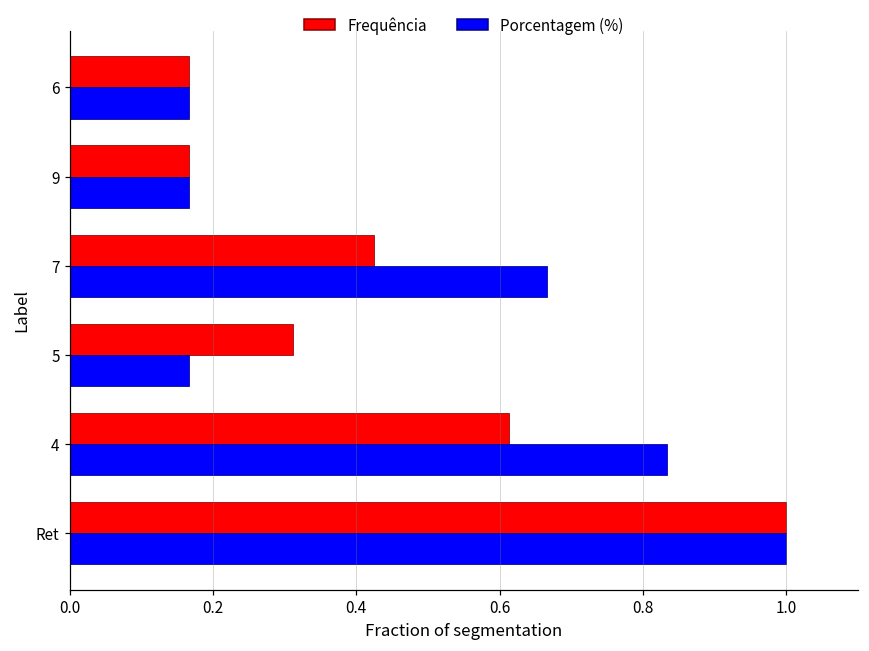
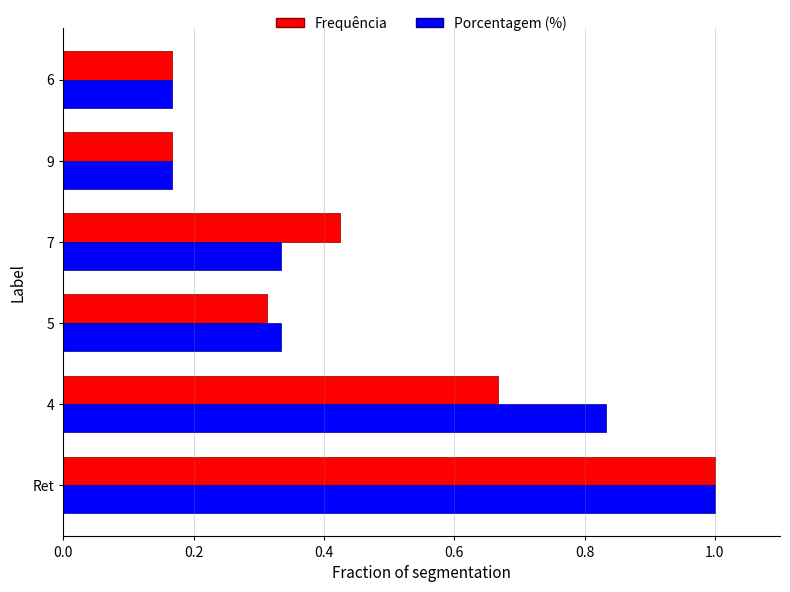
Porcentagem (%), 7: 0.67 -> 0.33
Porcentagem (%), 5: 0.17 -> 0.33
Frequência, 4: 0.61 -> 0.67
